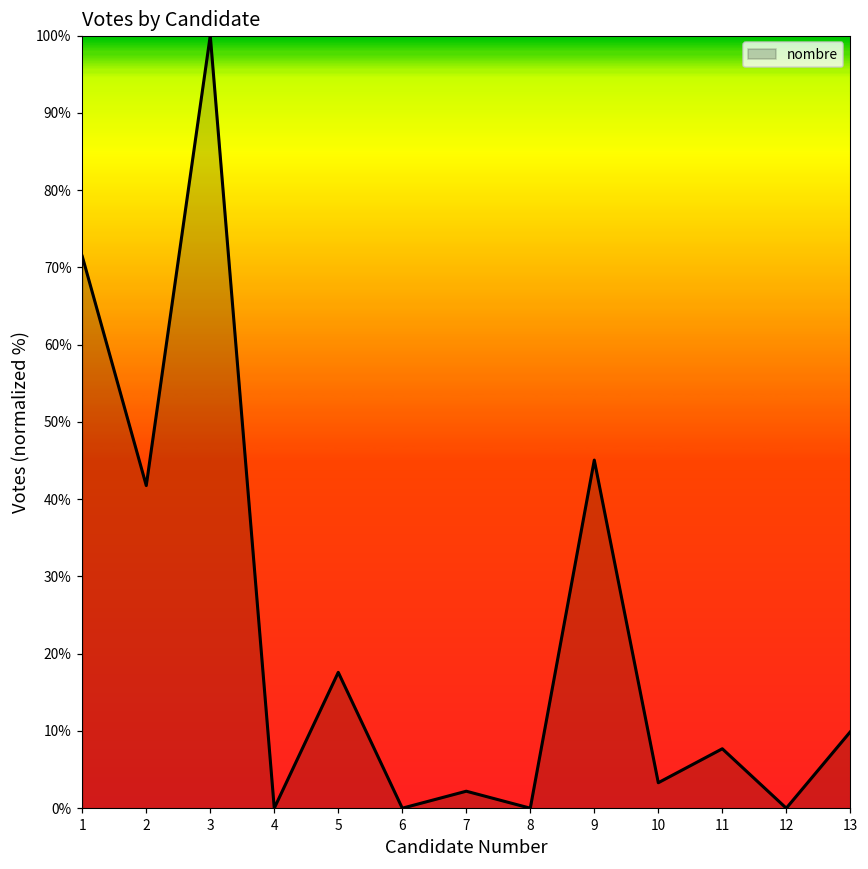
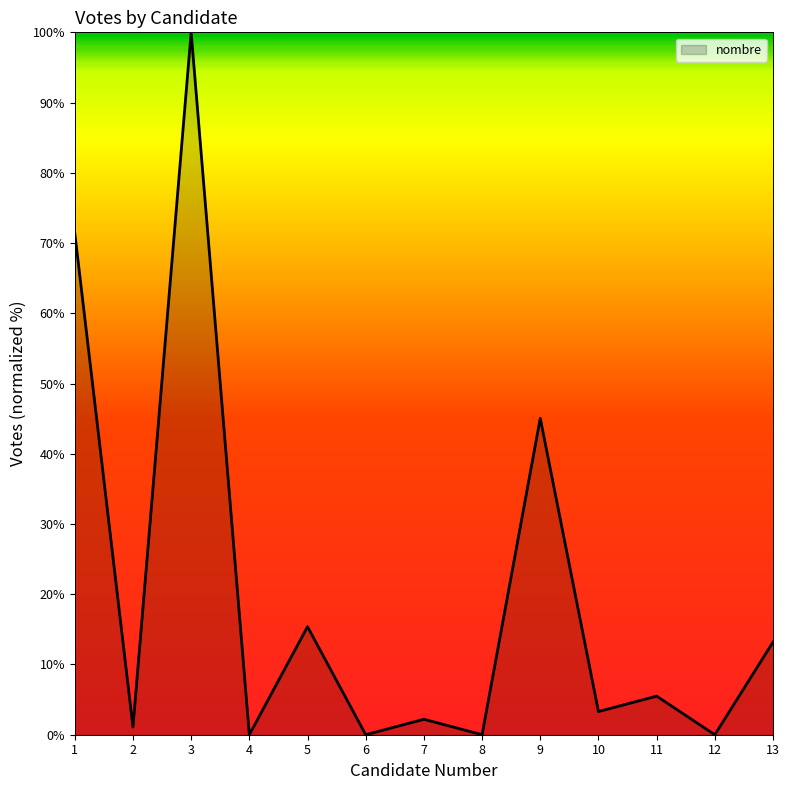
2: 42% -> 1%
5: 18% -> 15%
11: 8% -> 5%
13: 10% -> 13%
